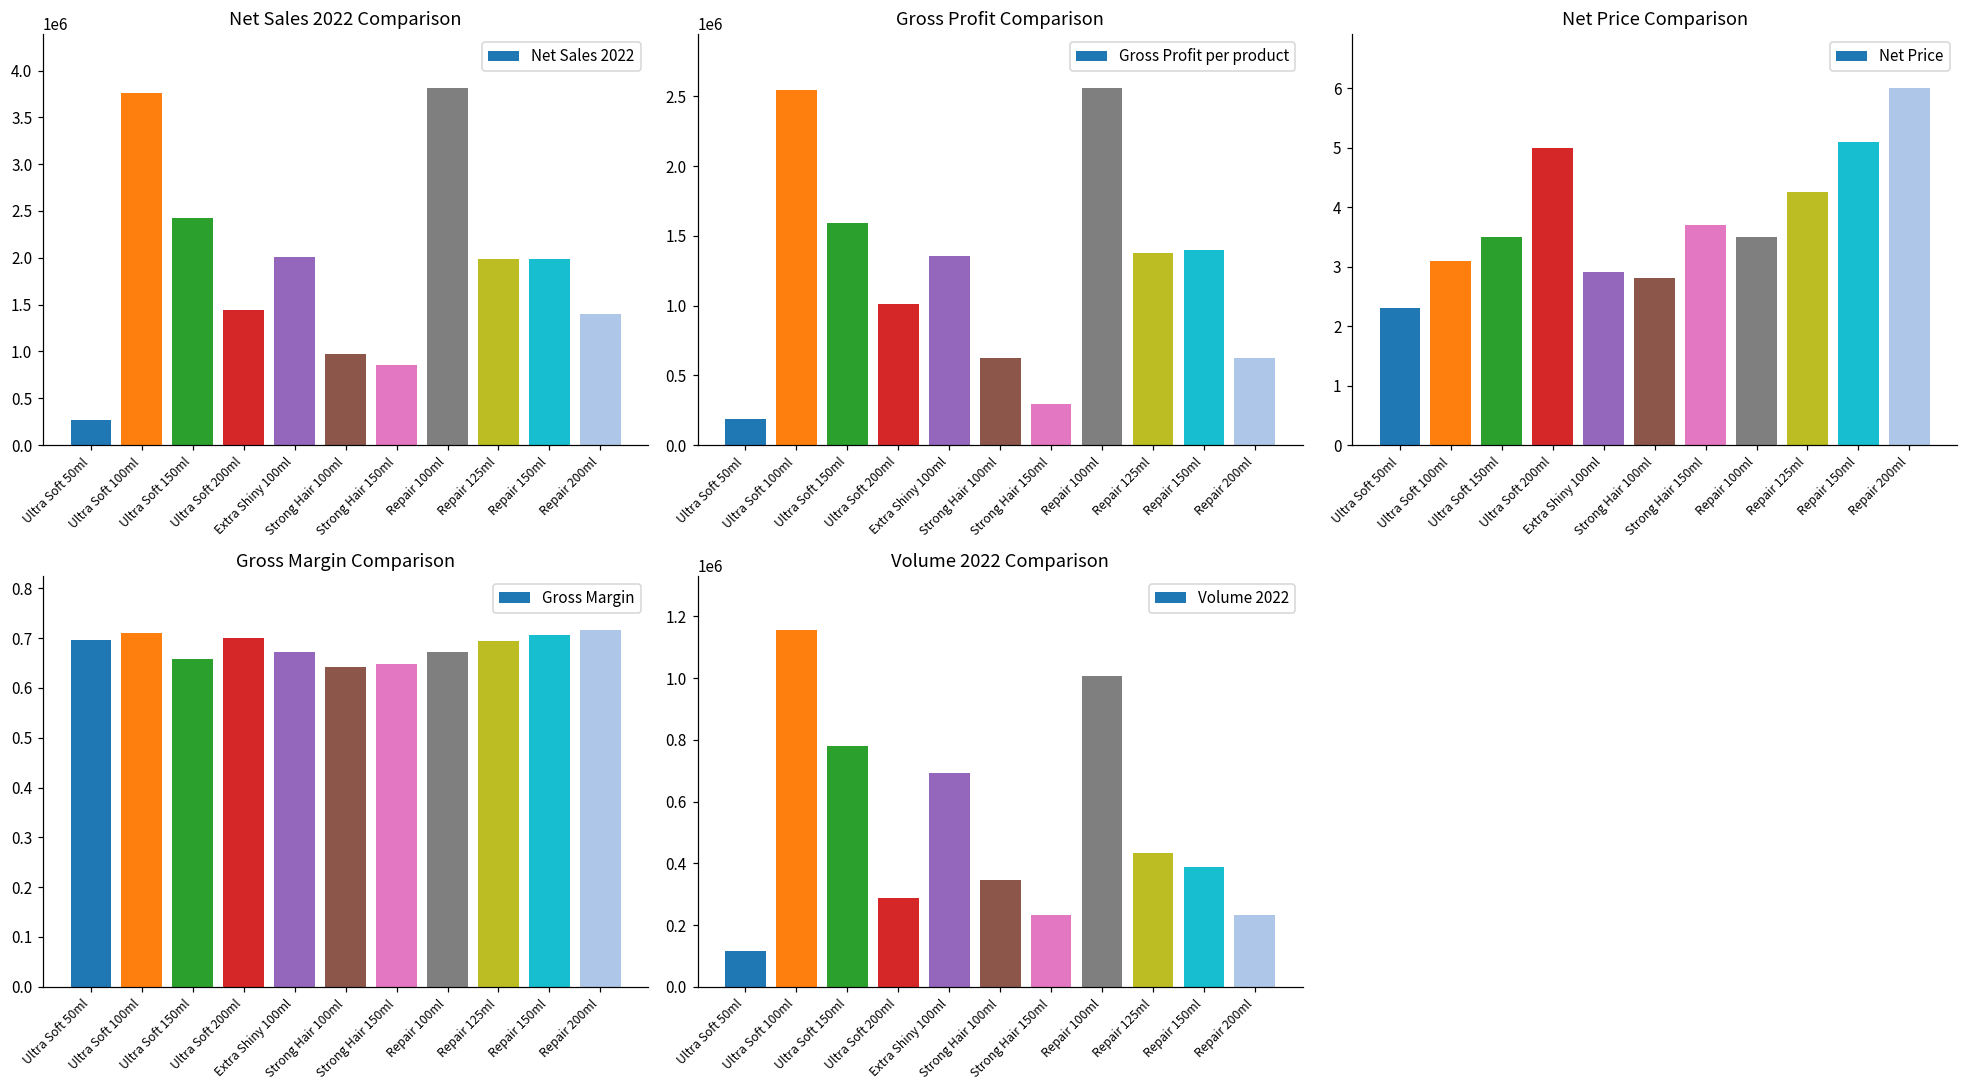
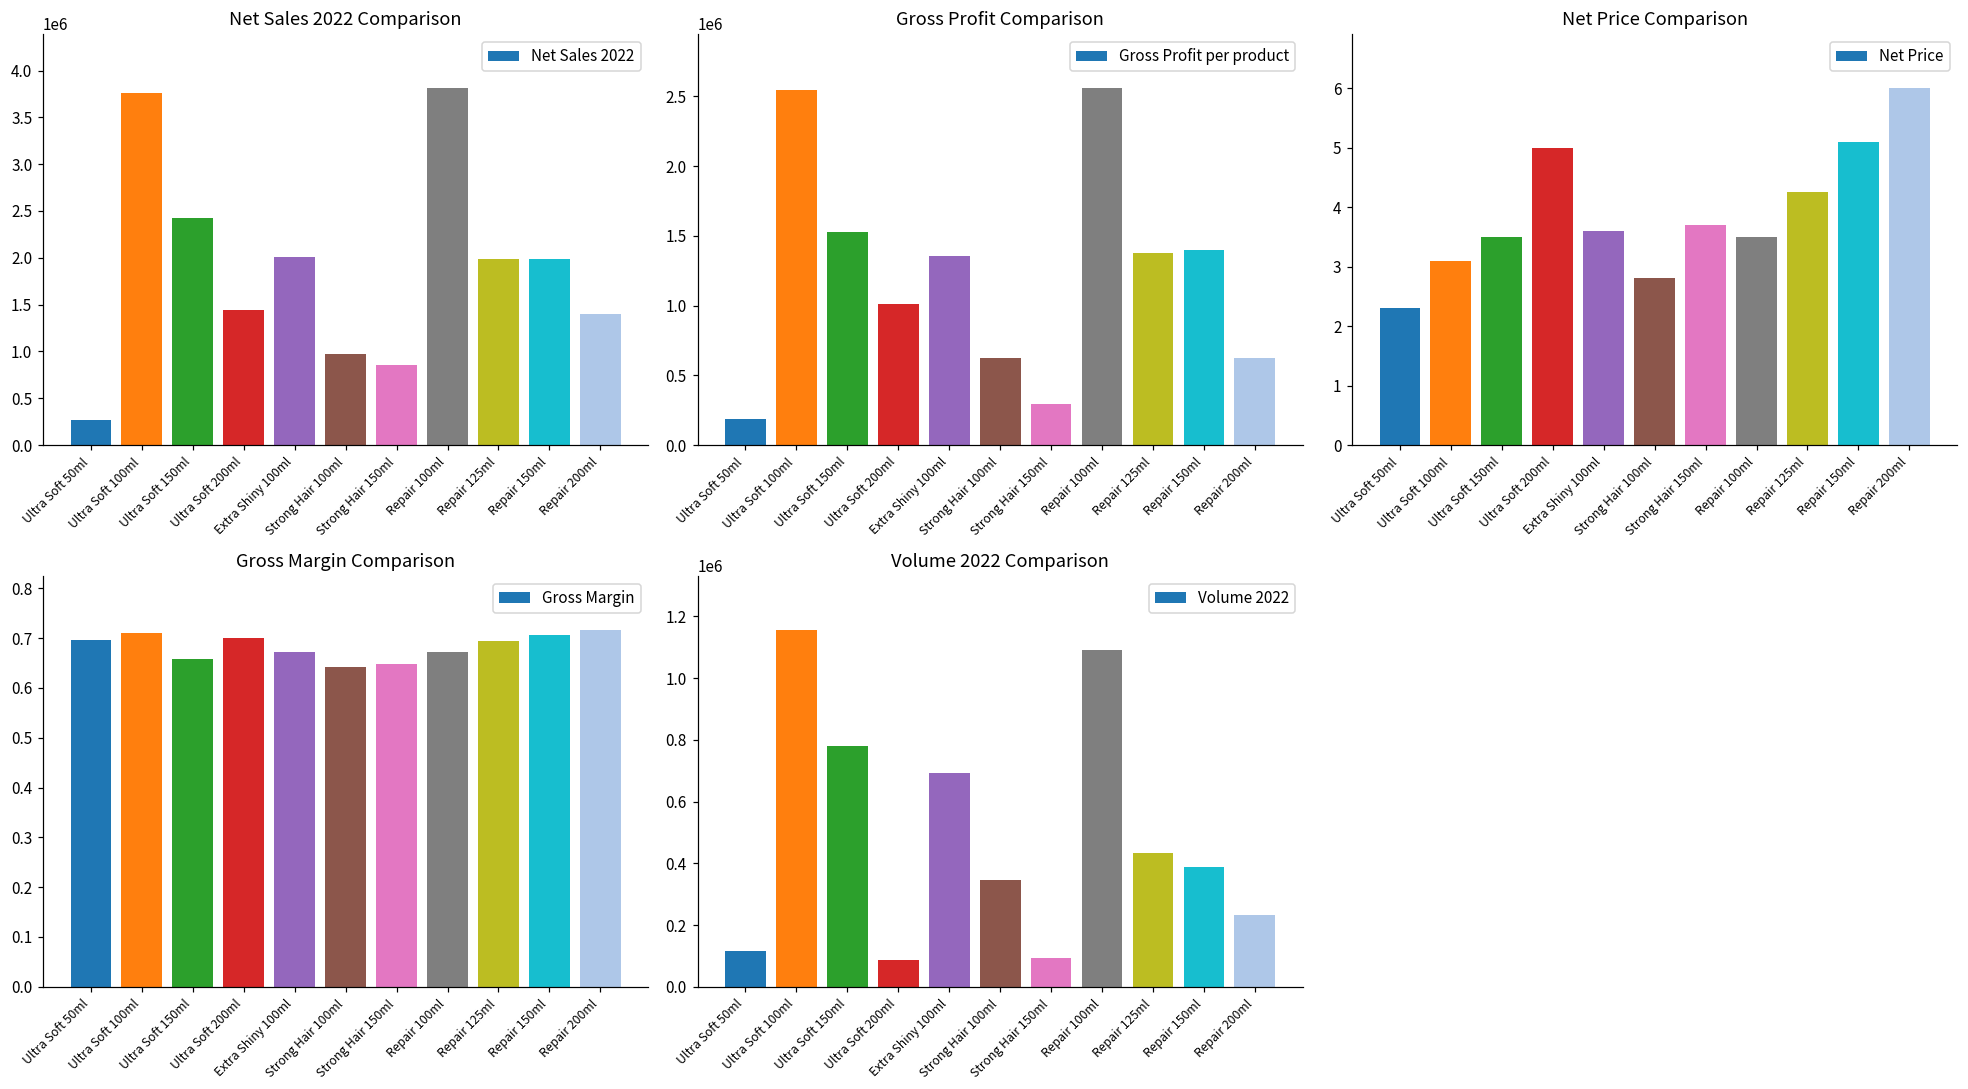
Gross Profit Comparison, Ultra Soft 150ml: 1600000 -> 1530000
Net Price Comparison, Extra Shiny 100ml: 2.9 -> 3.6
Volume 2022 Comparison, Ultra Soft 200ml: 290000 -> 90000
Volume 2022 Comparison, Strong Hair 150ml: 230000 -> 90000
Volume 2022 Comparison, Repair 100ml: 1010000 -> 1090000
